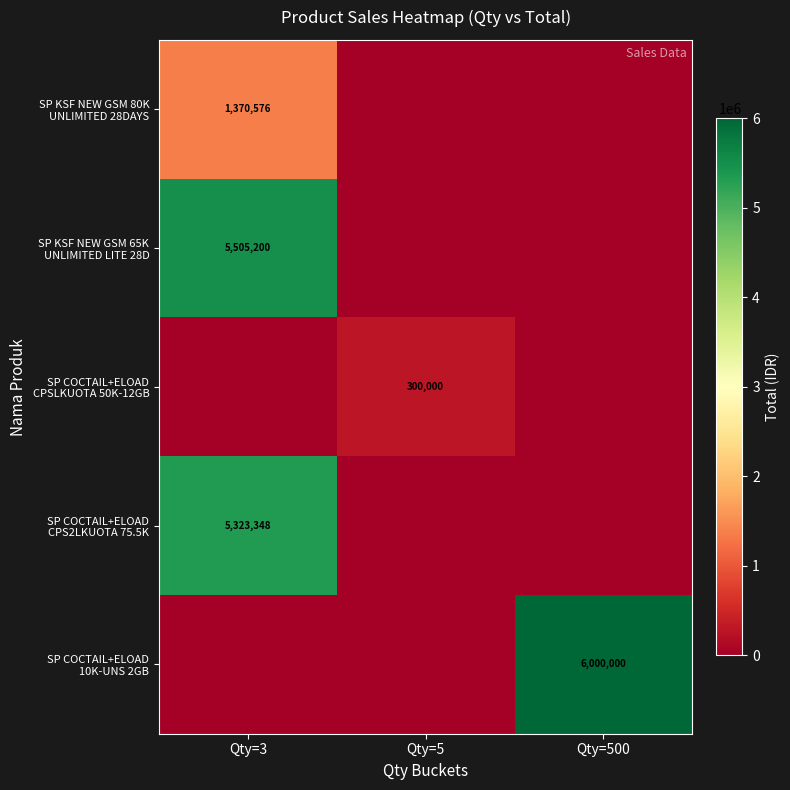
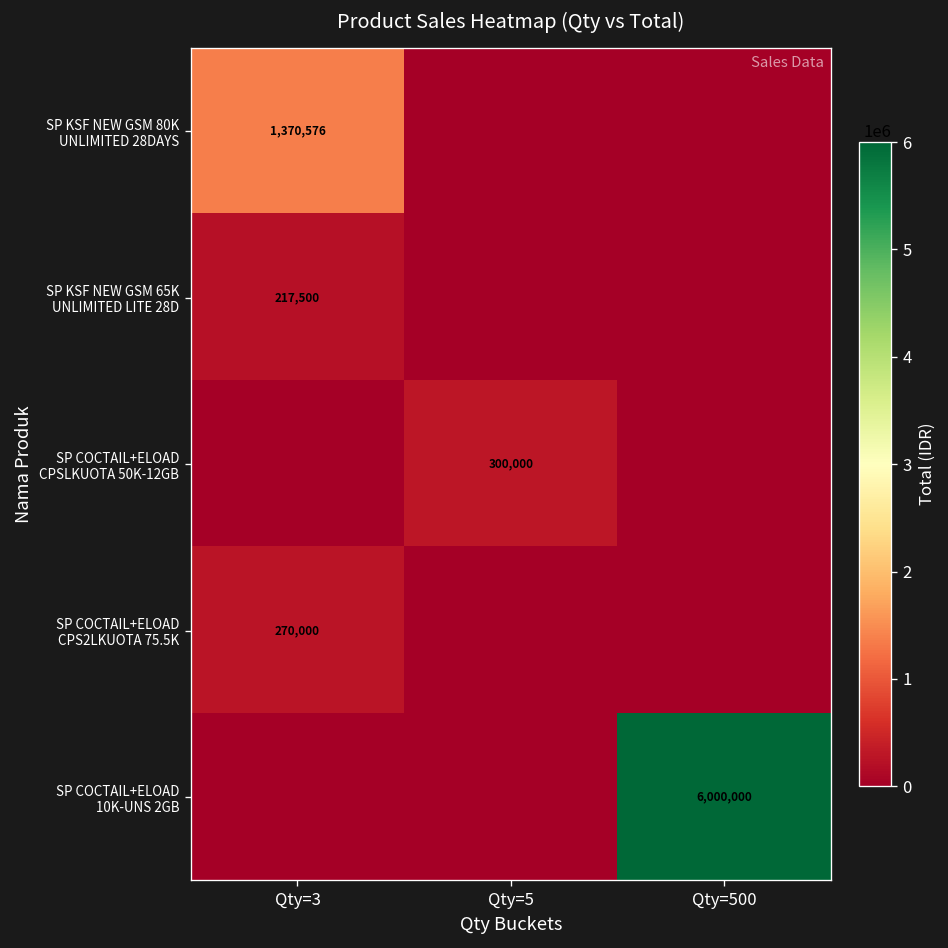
SP KSF NEW GSM 65K UNLIMITED LITE 28D, Qty=3: 5,505,200 -> 217,500
SP COCTAIL+ELOAD CPS2LKUOTA 75.5K, Qty=3: 5,323,348 -> 270,000
